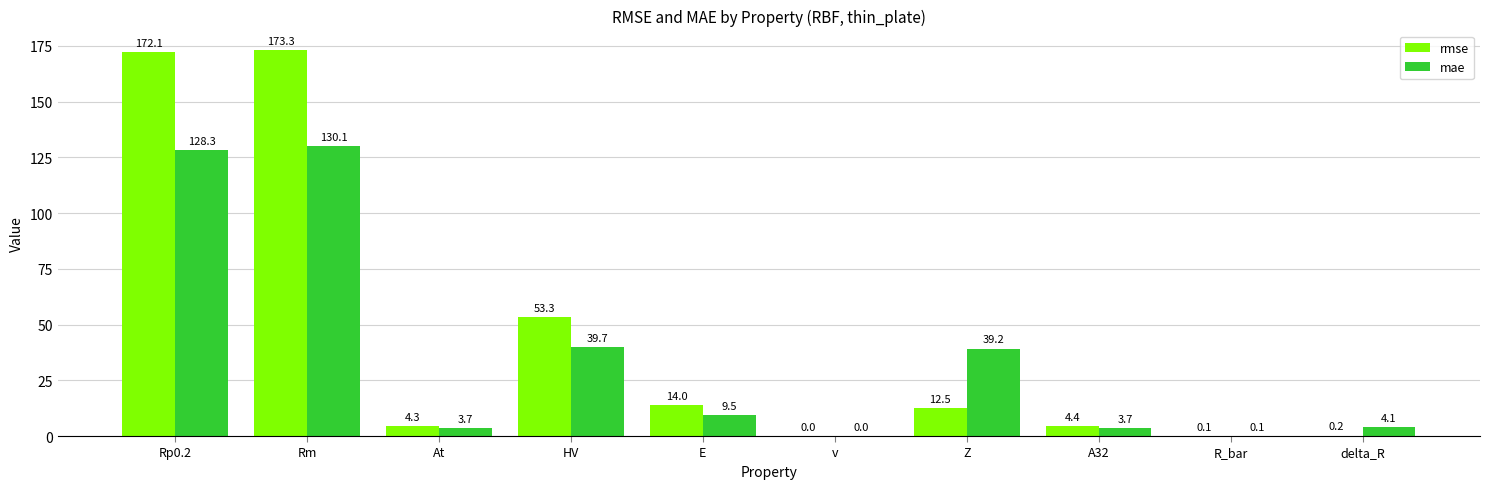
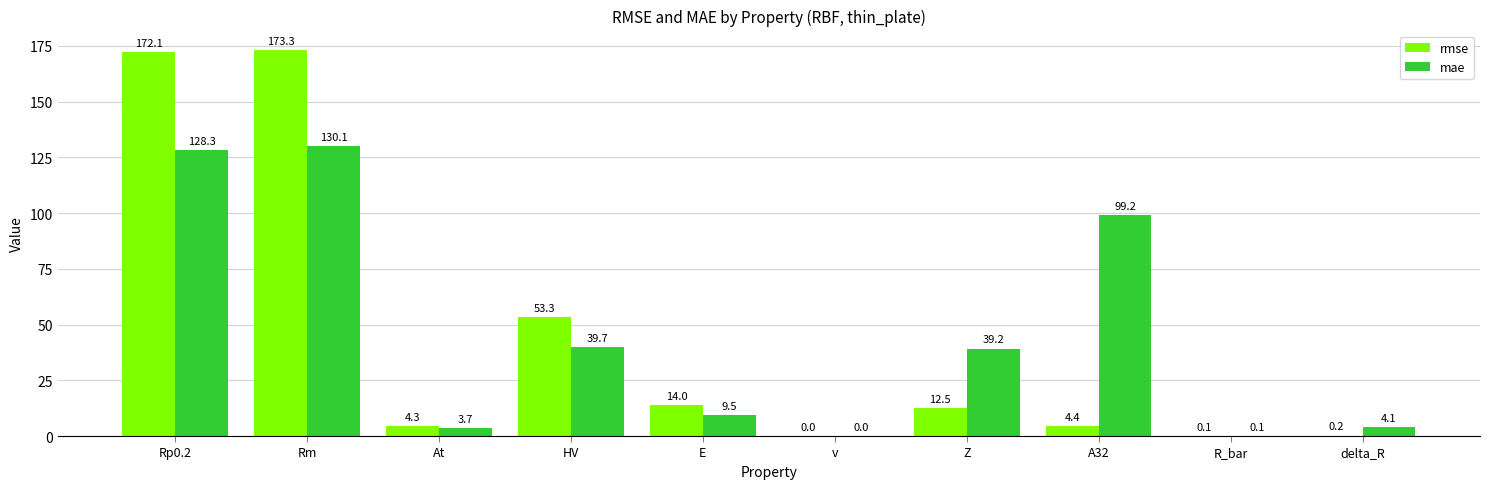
mae, A32: 3.7 -> 99.2
